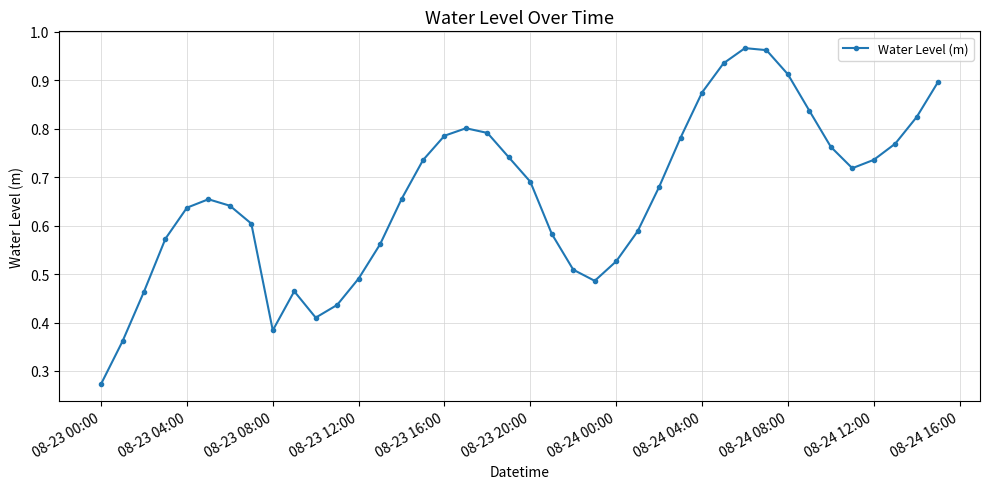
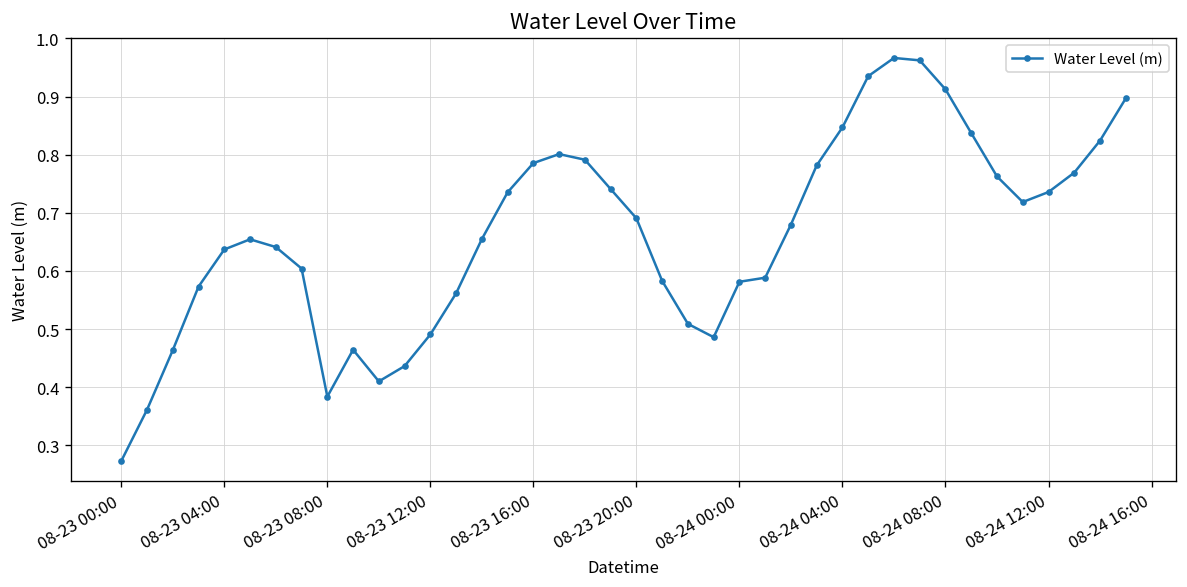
08-24 00:00: 0.53 -> 0.58
08-24 04:00: 0.87 -> 0.85
